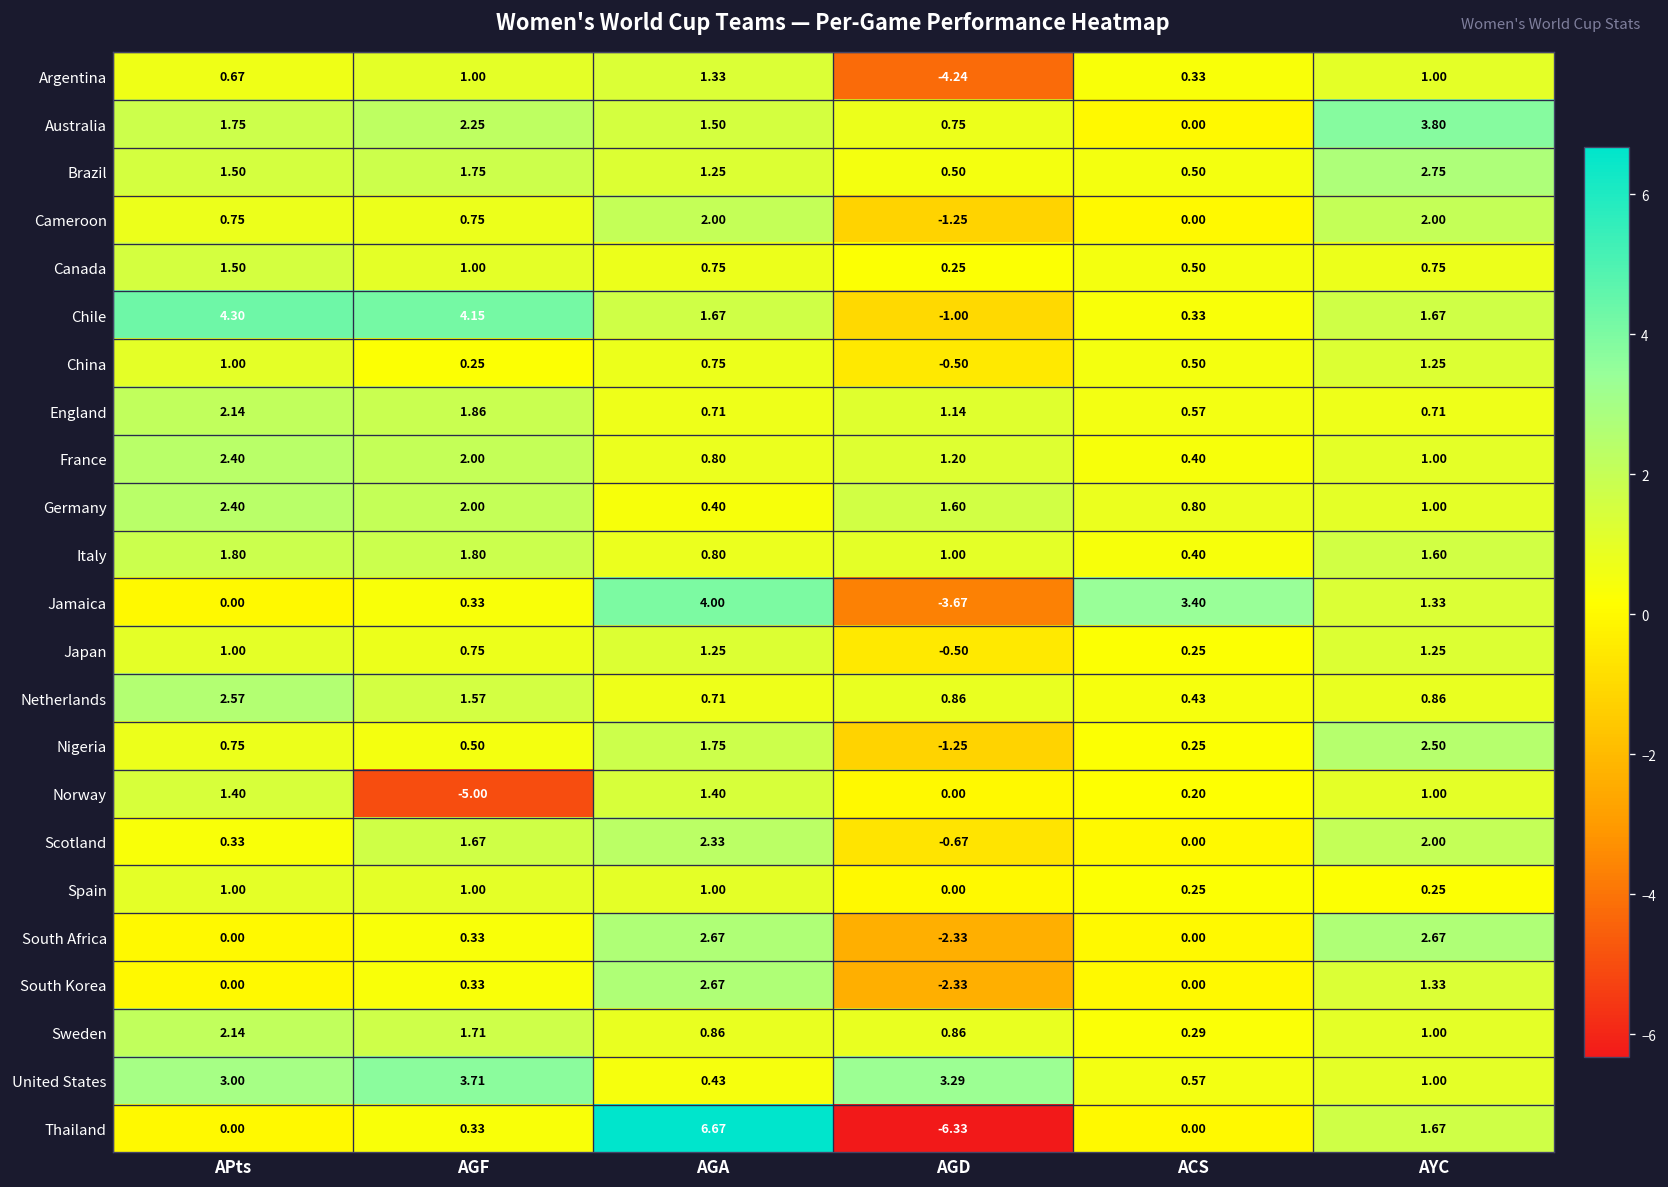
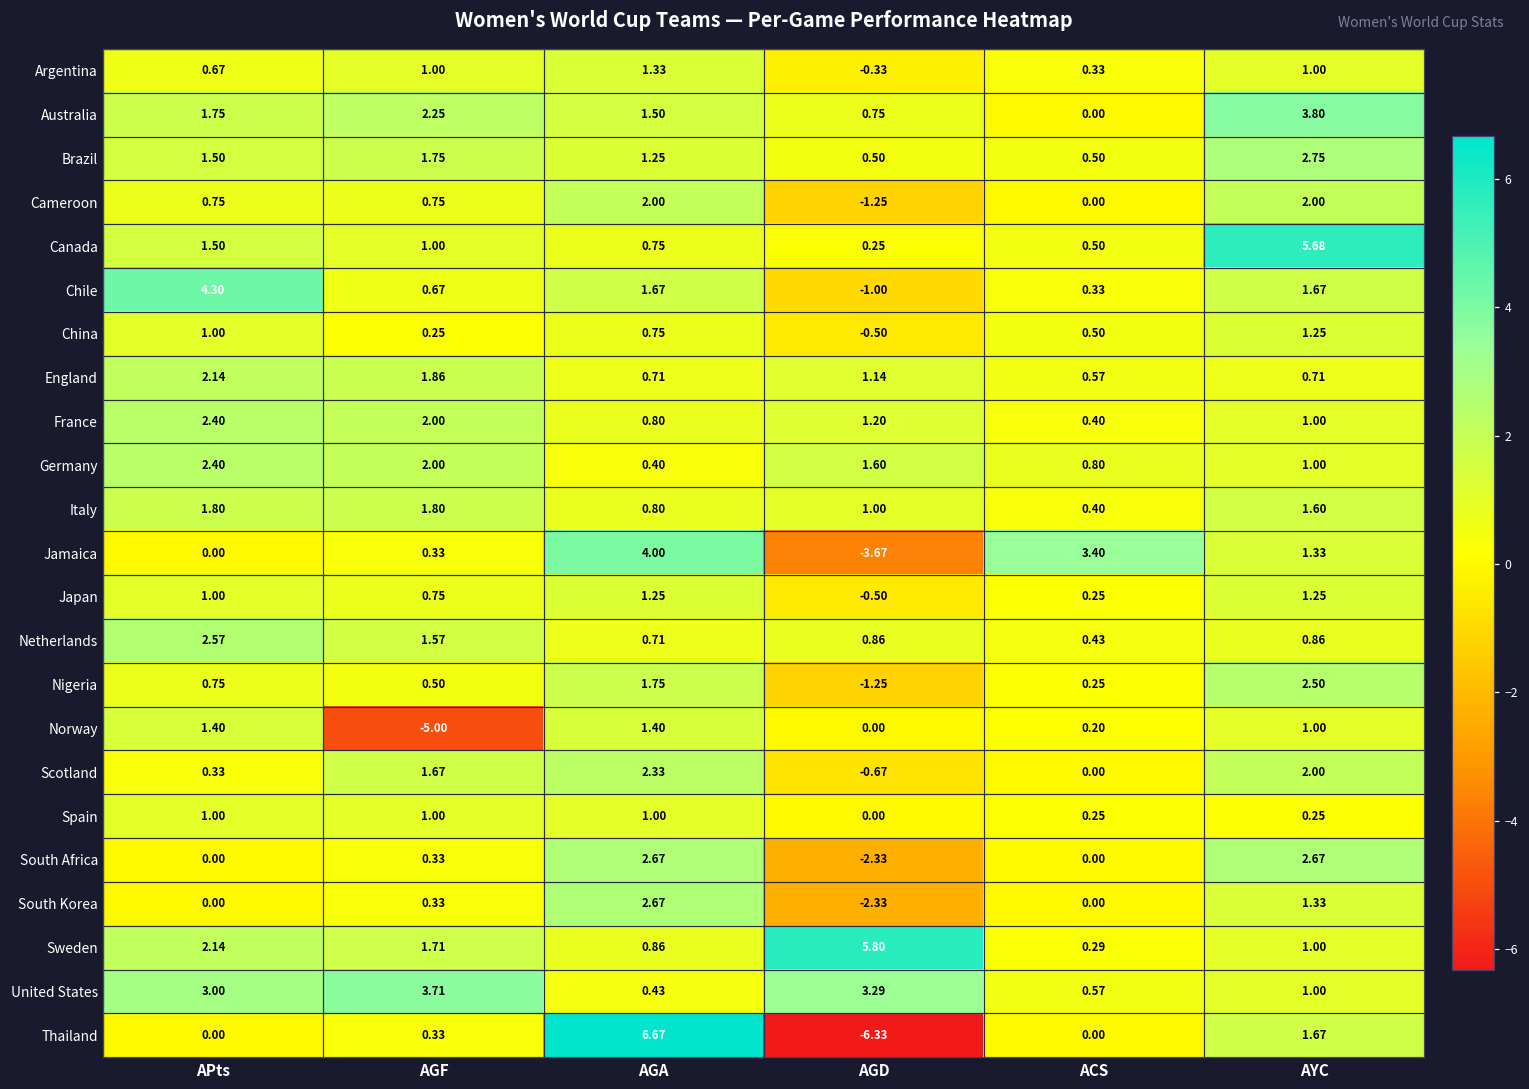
Argentina, AGD: -4.24 -> -0.33
Canada, AYC: 0.75 -> 5.68
Chile, AGF: 4.15 -> 0.67
Sweden, AGD: 0.86 -> 5.80
